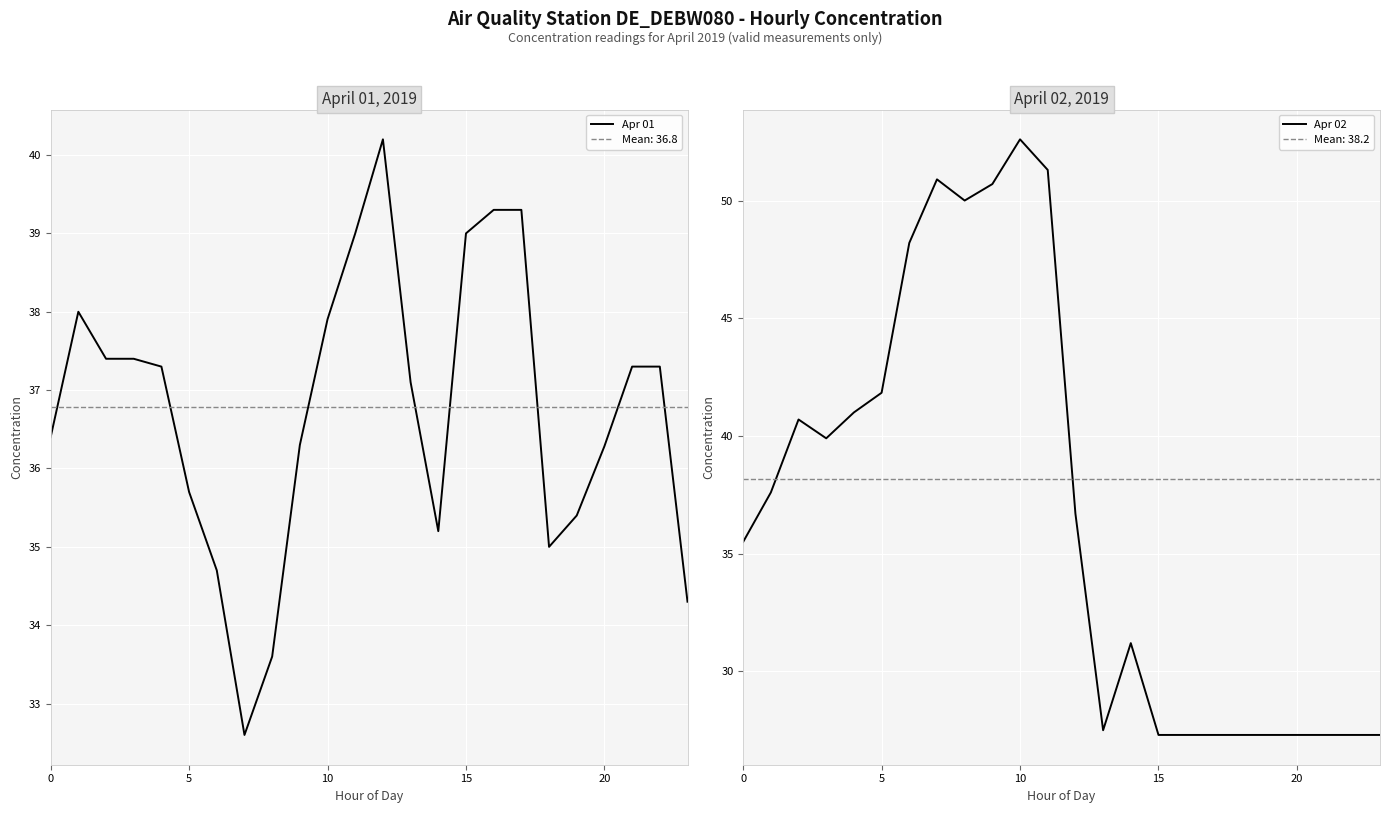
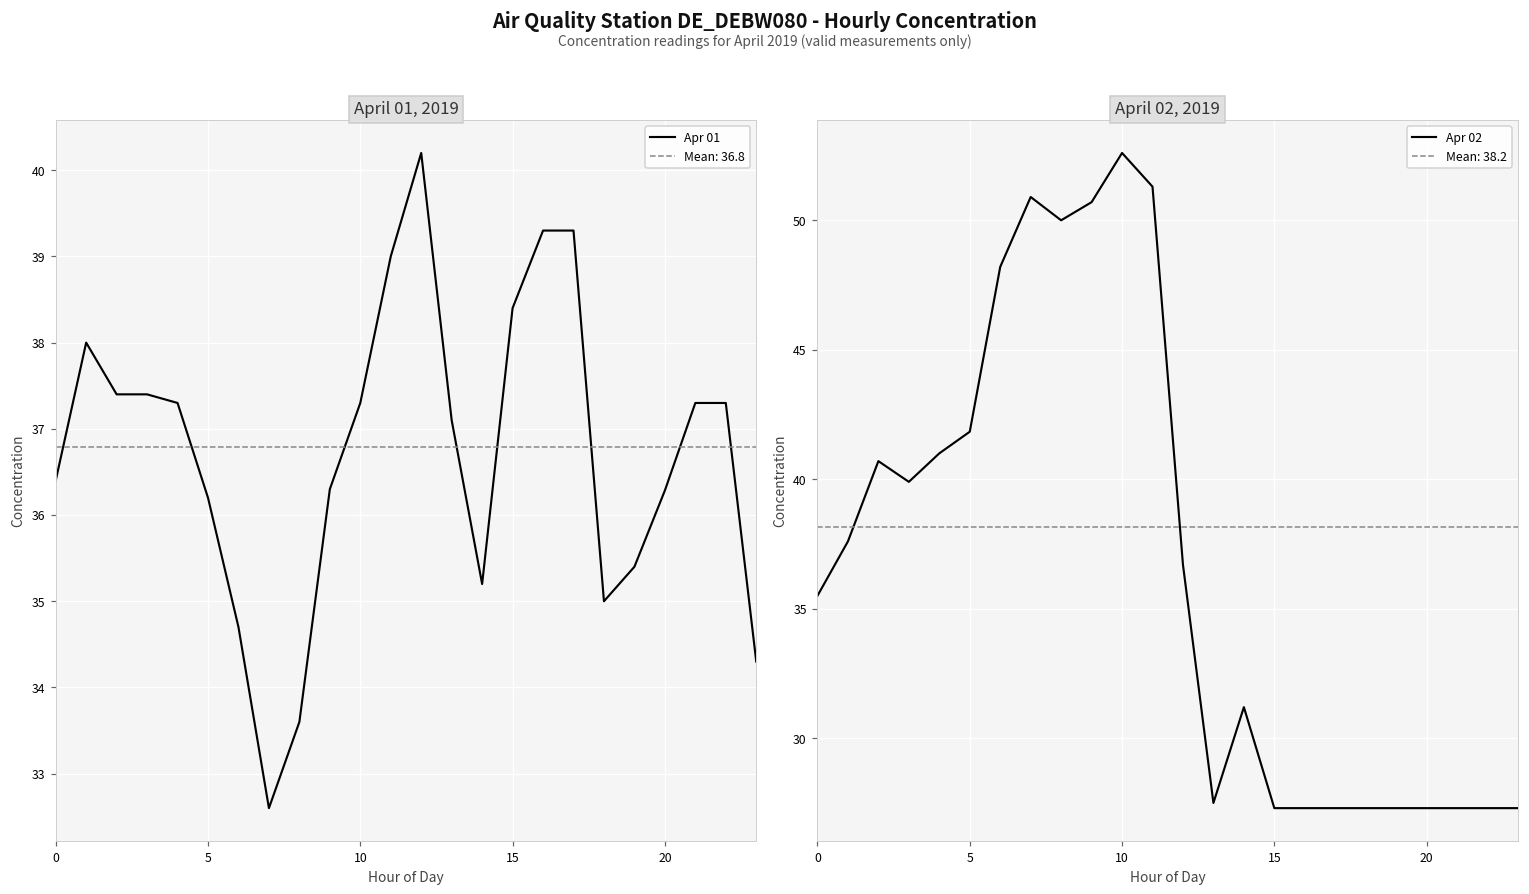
April 01, 2019, 5: 35.7 -> 36.2
April 01, 2019, 10: 37.9 -> 37.3
April 01, 2019, 15: 39.0 -> 38.4
